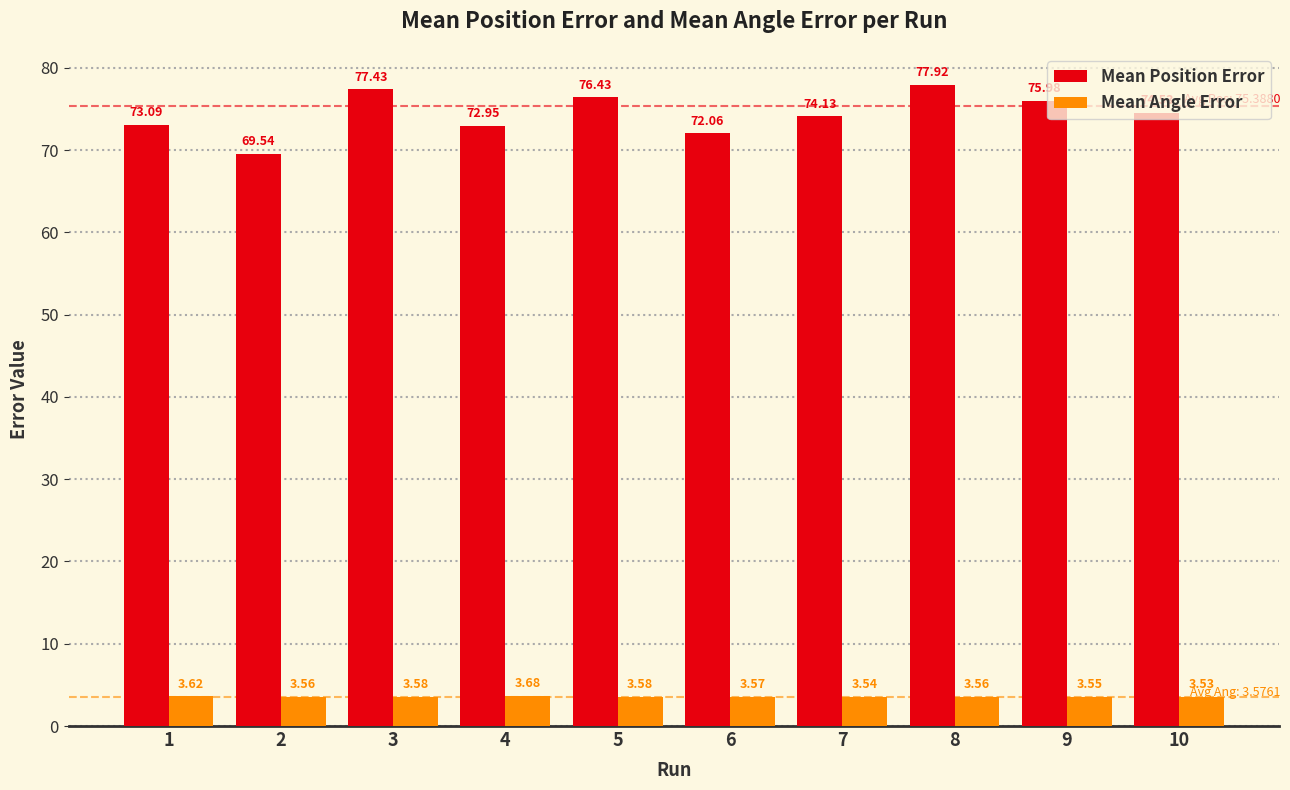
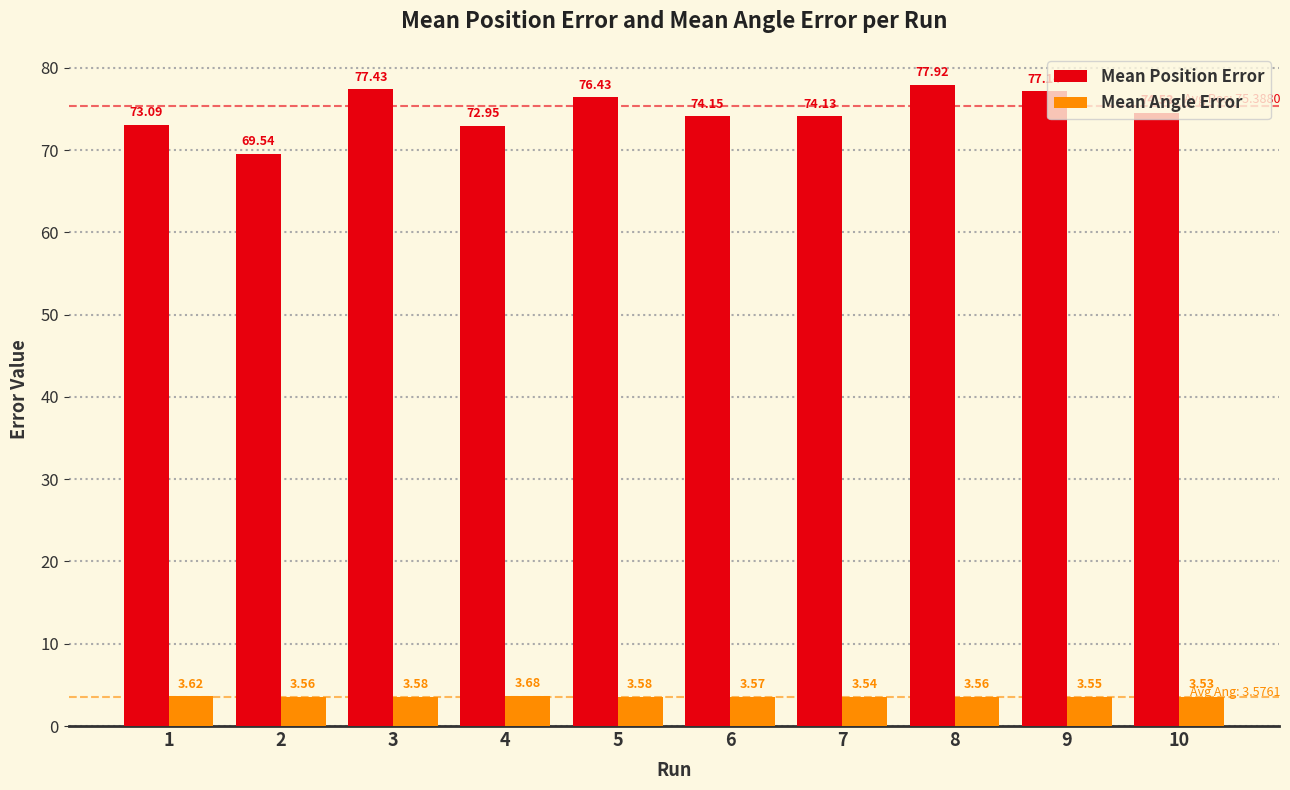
Mean Position Error, 6: 72.06 -> 74.15
Mean Position Error, 9: 76 -> 77
